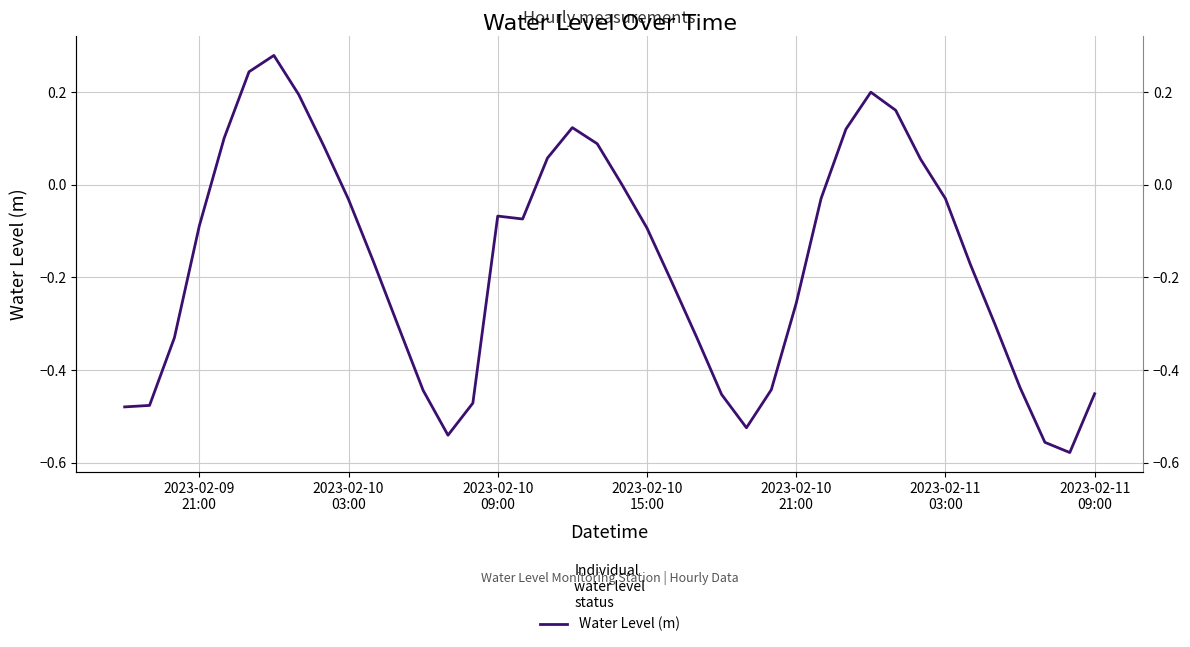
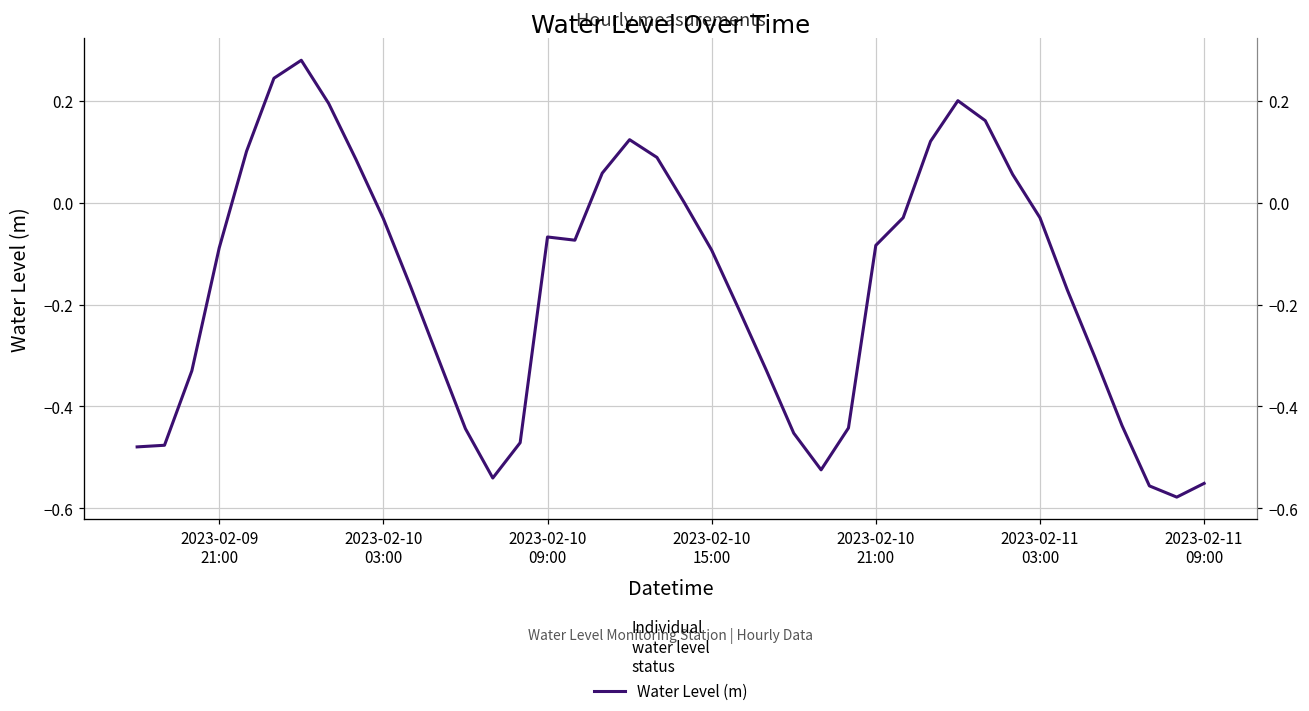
2023-02-10 21:00: -0.26 -> -0.08
2023-02-11 09:00: -0.45 -> -0.55
